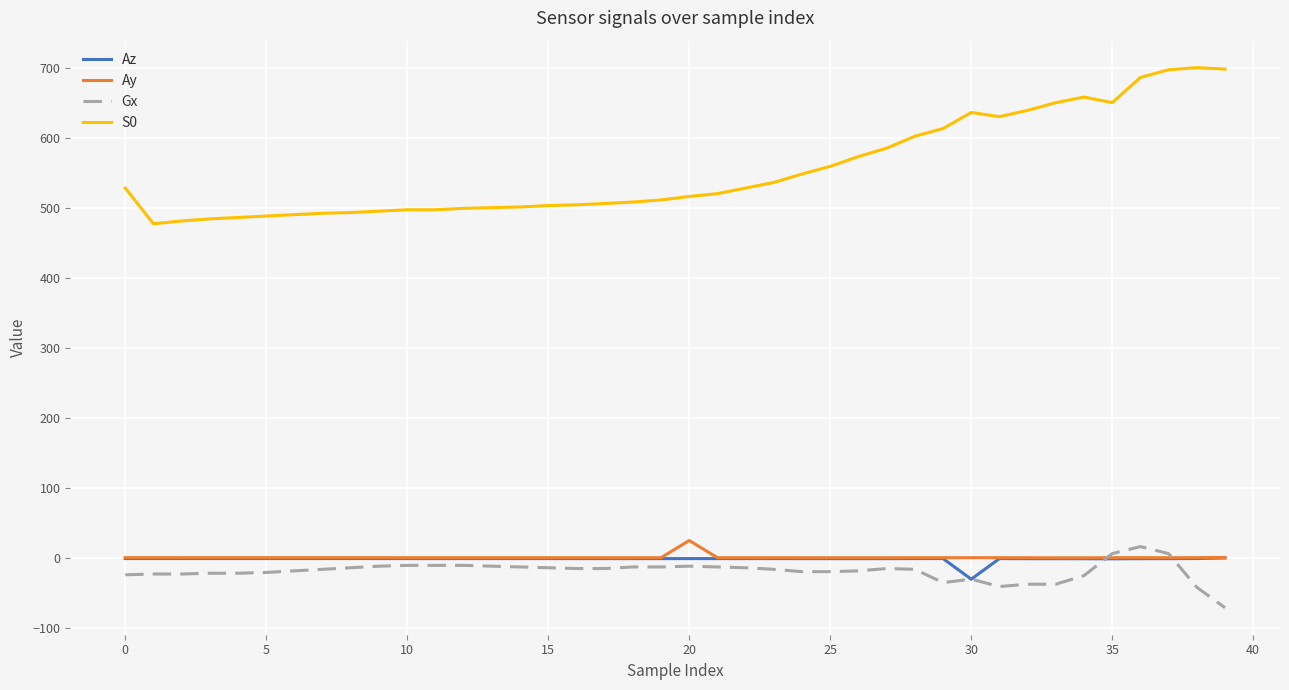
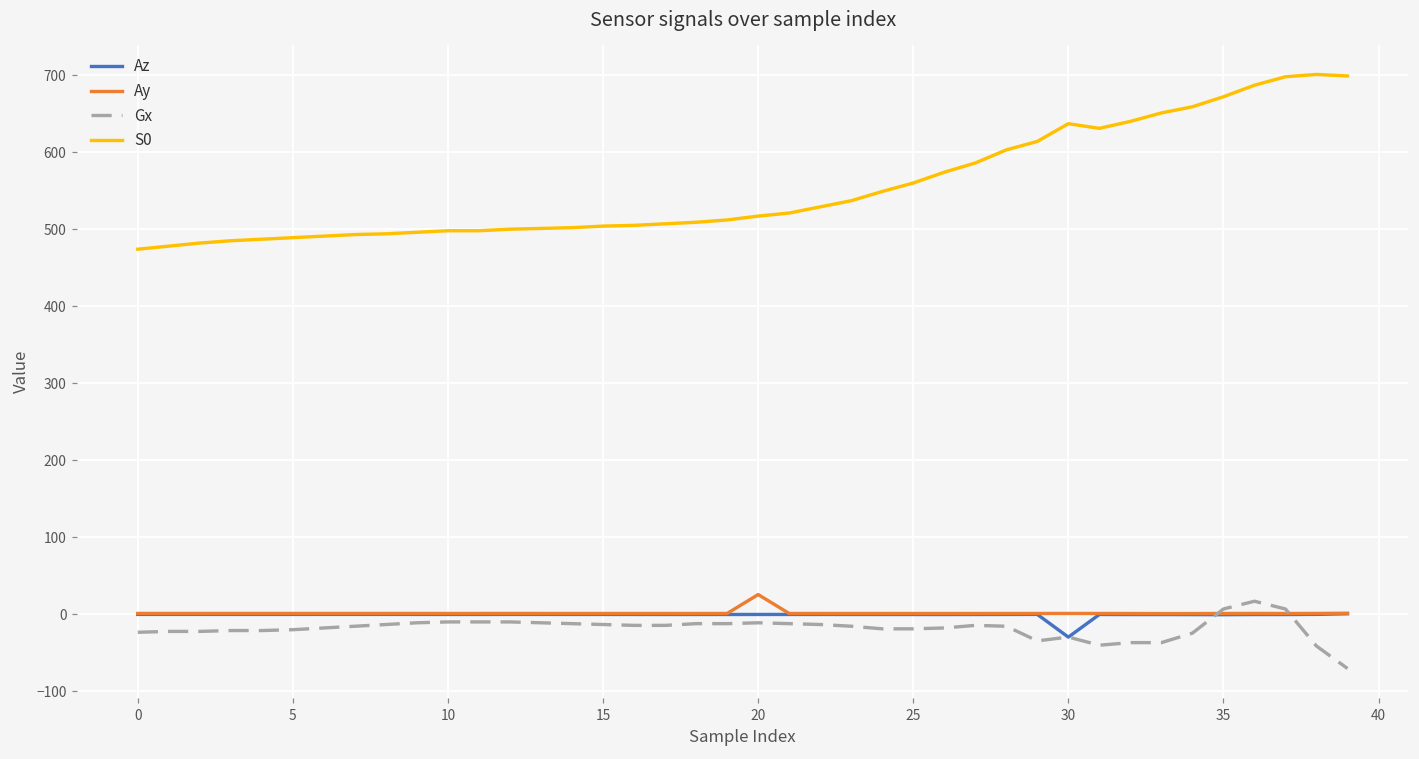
S0, 0: 530 -> 470
S0, 35: 650 -> 670
